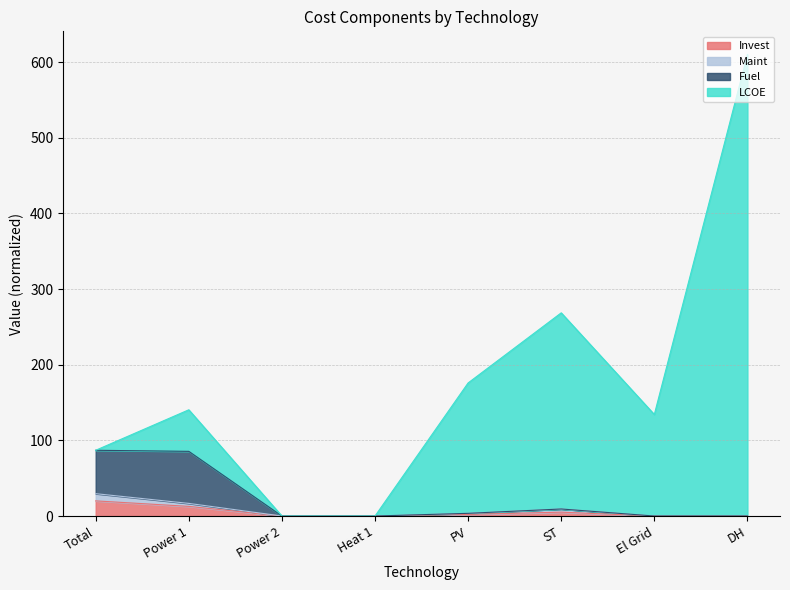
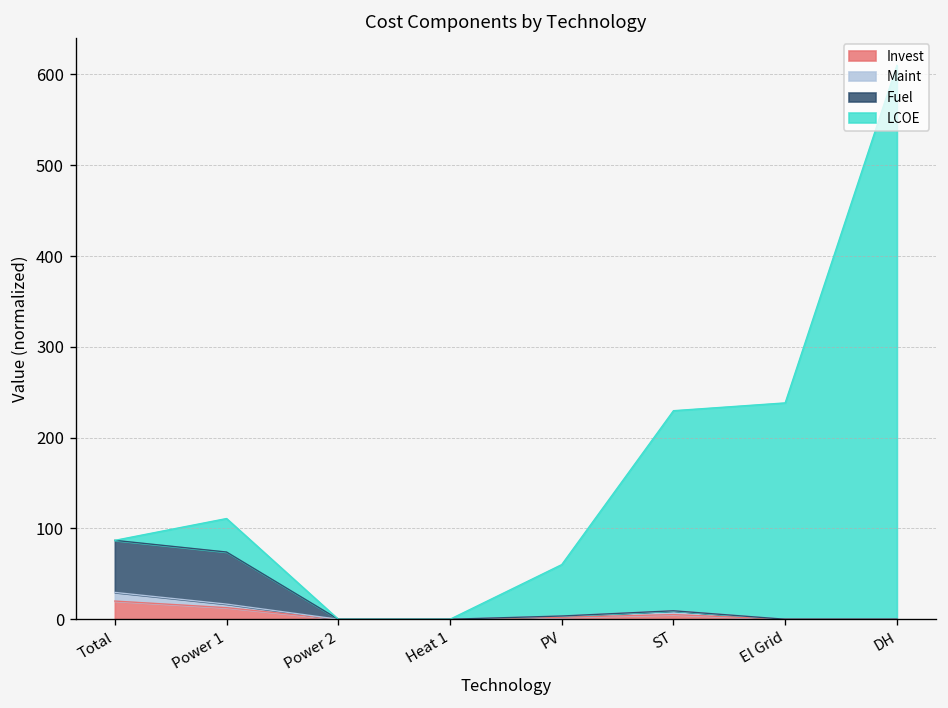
Fuel, Power 1: 70 -> 60
LCOE, Power 1: 50 -> 40
LCOE, PV: 170 -> 60
LCOE, ST: 260 -> 220
LCOE, El Grid: 130 -> 240
